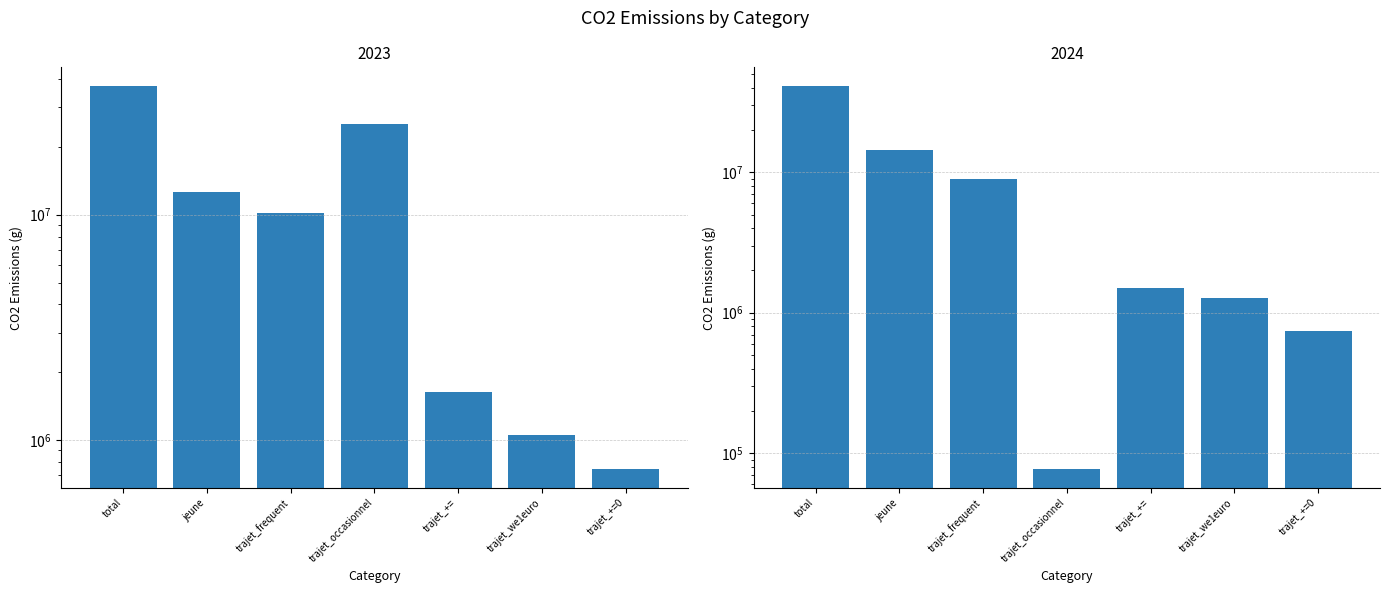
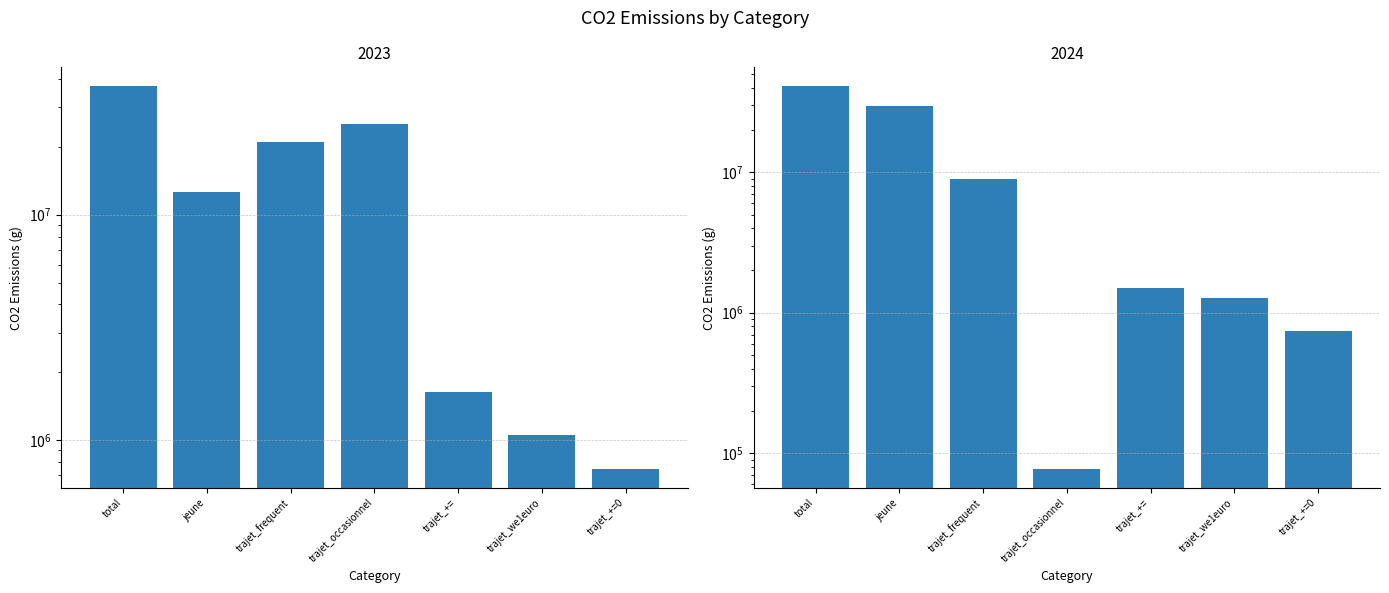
2023, trajet_frequent: 10000000 -> 21000000
2024, jeune: 14000000 -> 30000000
